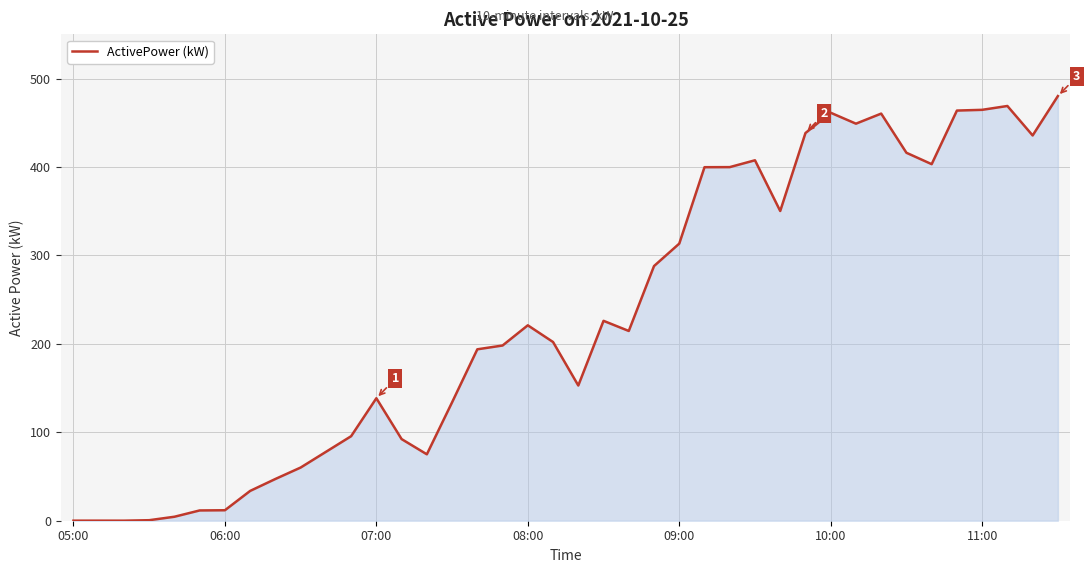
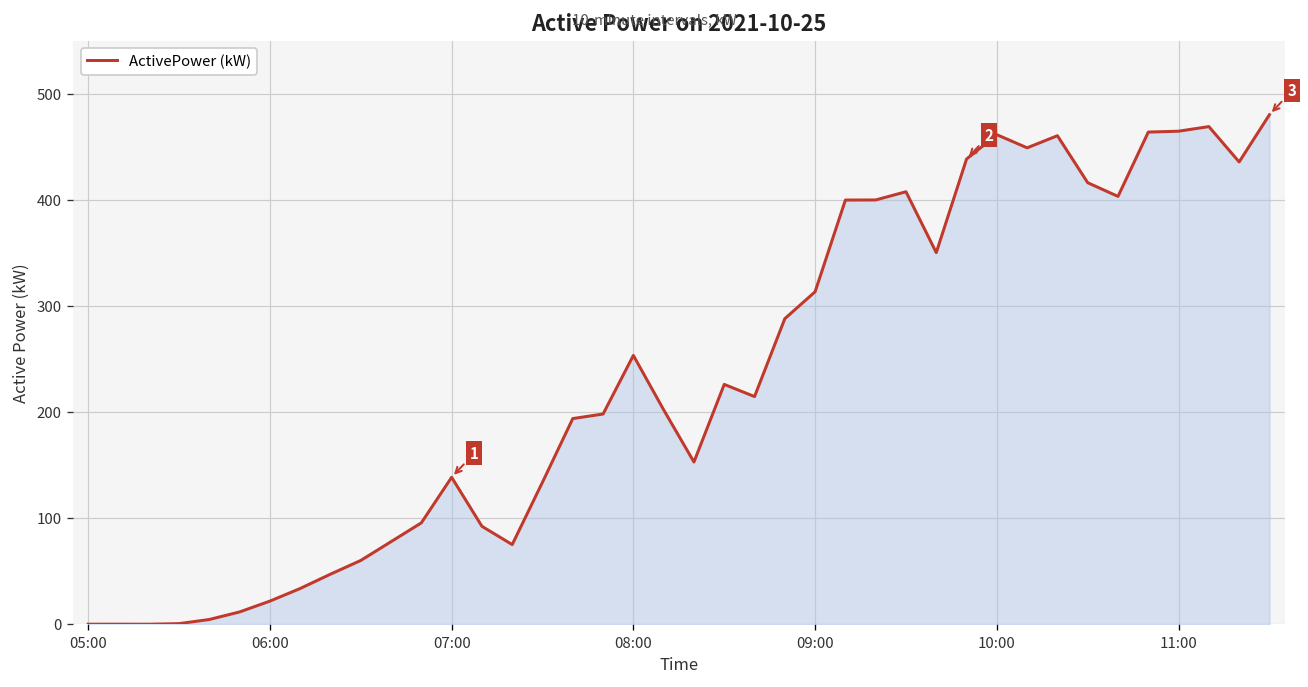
06:00: 10 -> 20
08:00: 220 -> 250
